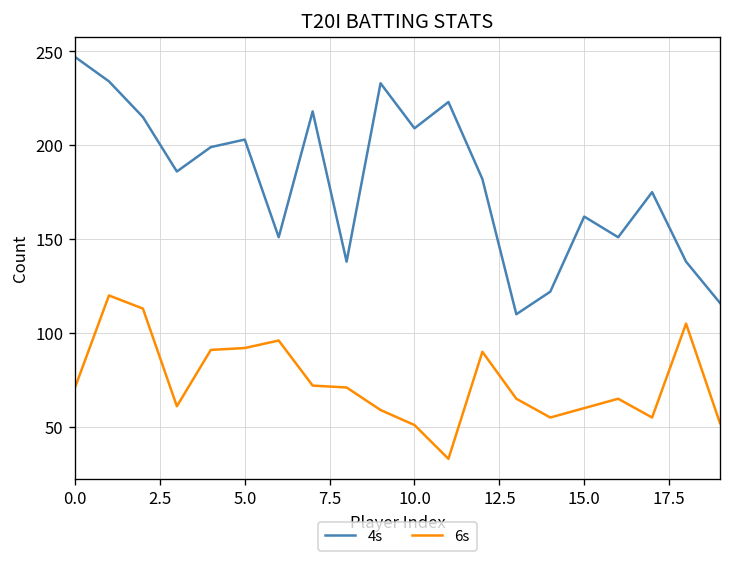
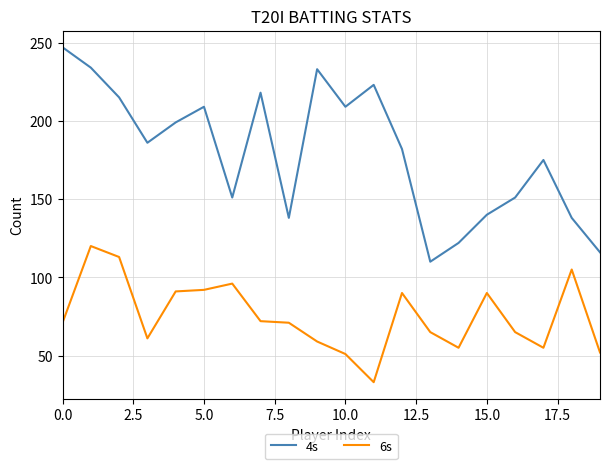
4s, 5.0: 203 -> 209
4s, 15.0: 162 -> 140
6s, 15.0: 60 -> 90
